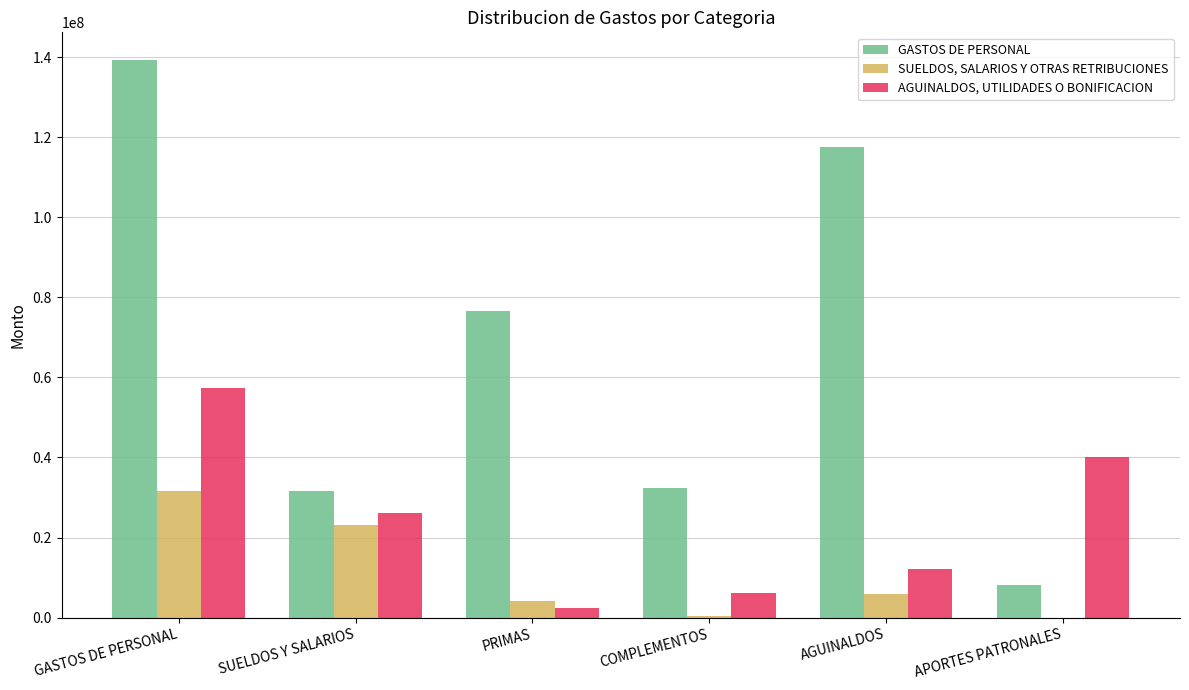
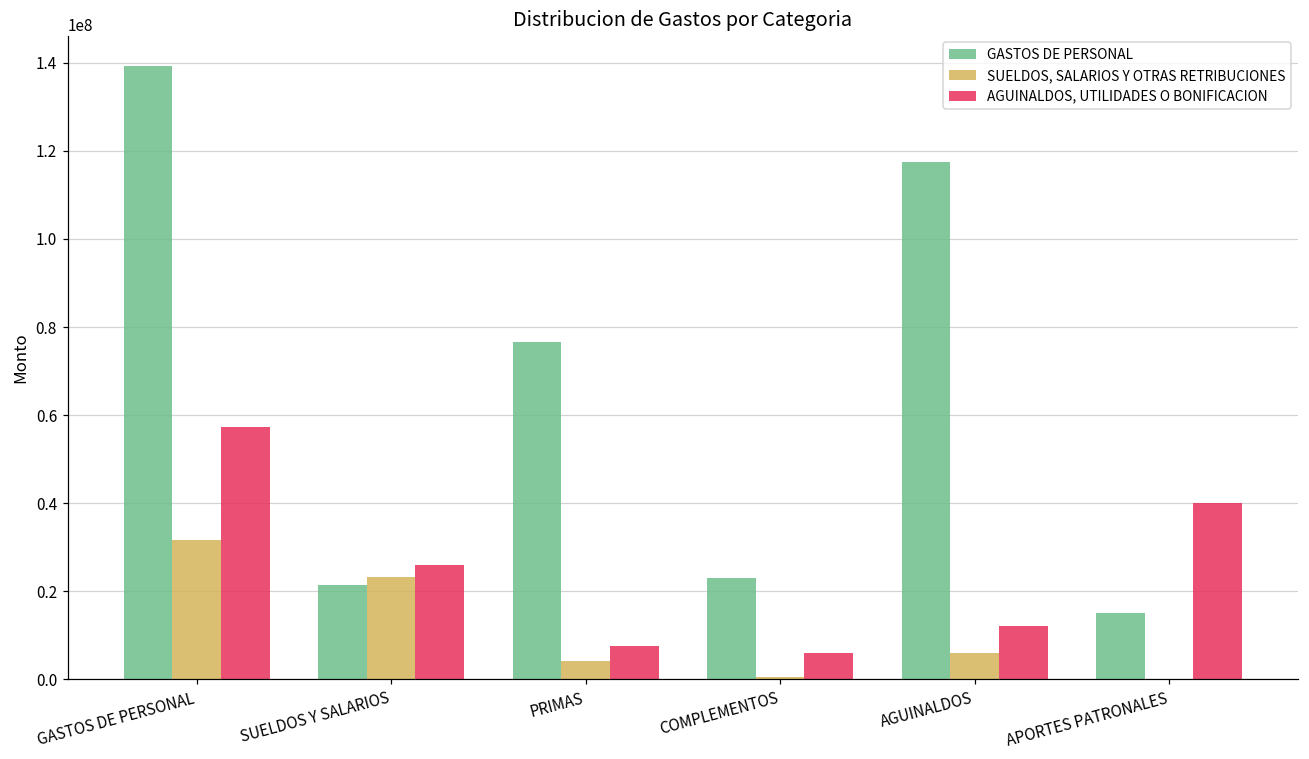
GASTOS DE PERSONAL, SUELDOS Y SALARIOS: 32000000 -> 22000000
AGUINALDOS, UTILIDADES O BONIFICACION, PRIMAS: 2000000 -> 8000000
GASTOS DE PERSONAL, COMPLEMENTOS: 32000000 -> 23000000
GASTOS DE PERSONAL, APORTES PATRONALES: 8000000 -> 15000000
